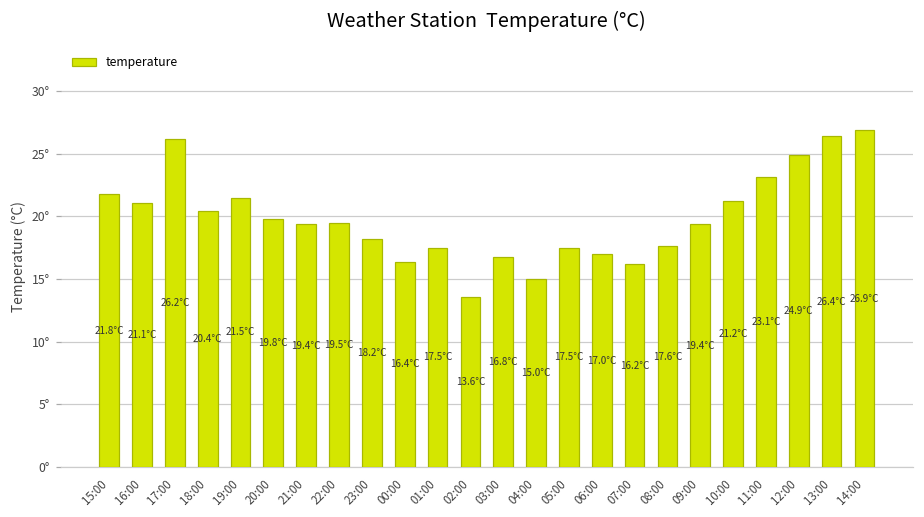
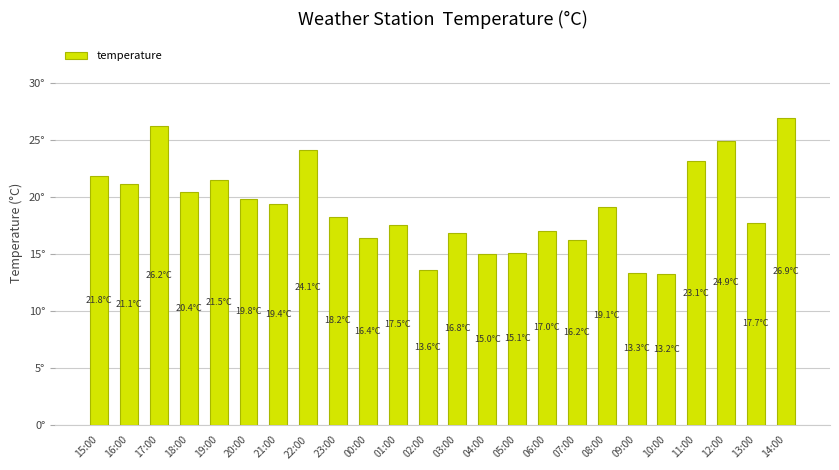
22:00: 19.5°C -> 24.1°C
05:00: 17.5°C -> 15.1°C
08:00: 17.6°C -> 19.1°C
09:00: 19.4°C -> 13.3°C
10:00: 21.2°C -> 13.2°C
13:00: 26.4°C -> 17.7°C
